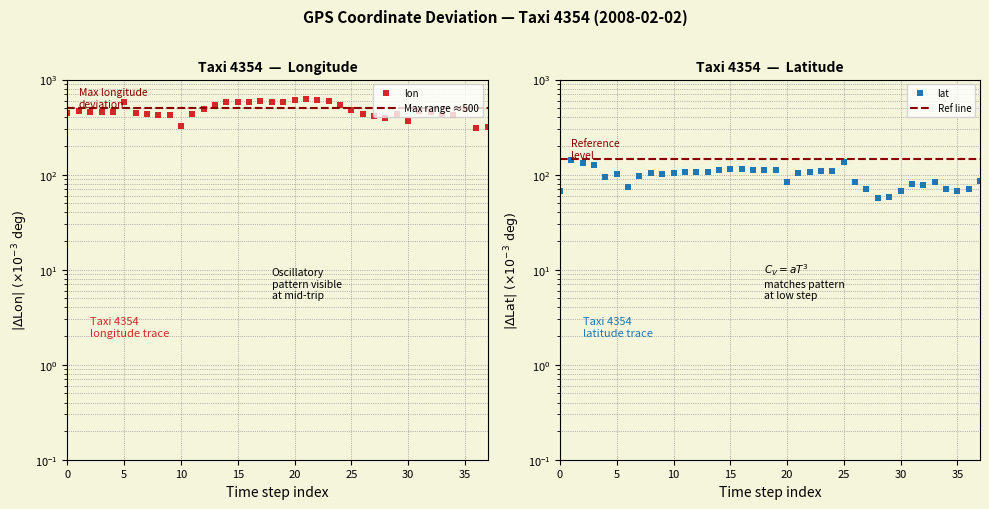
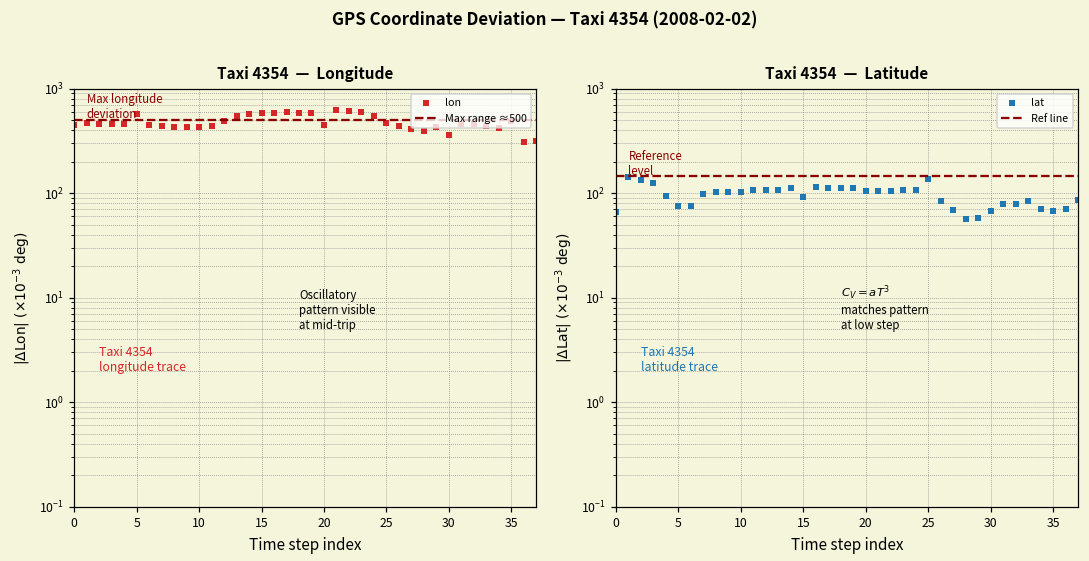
Taxi 4354 — Longitude, 10: 320 -> 400
Taxi 4354 — Longitude, 20: 600 -> 400
Taxi 4354 — Latitude, 5: 100 -> 70
Taxi 4354 — Latitude, 15: 120 -> 90
Taxi 4354 — Latitude, 20: 80 -> 100
